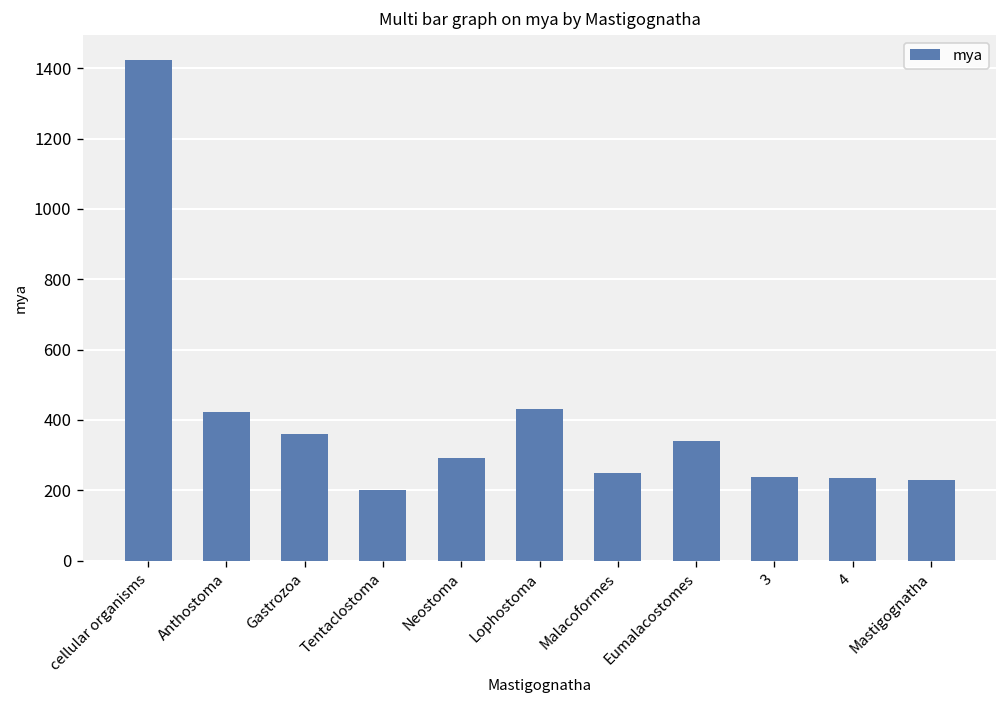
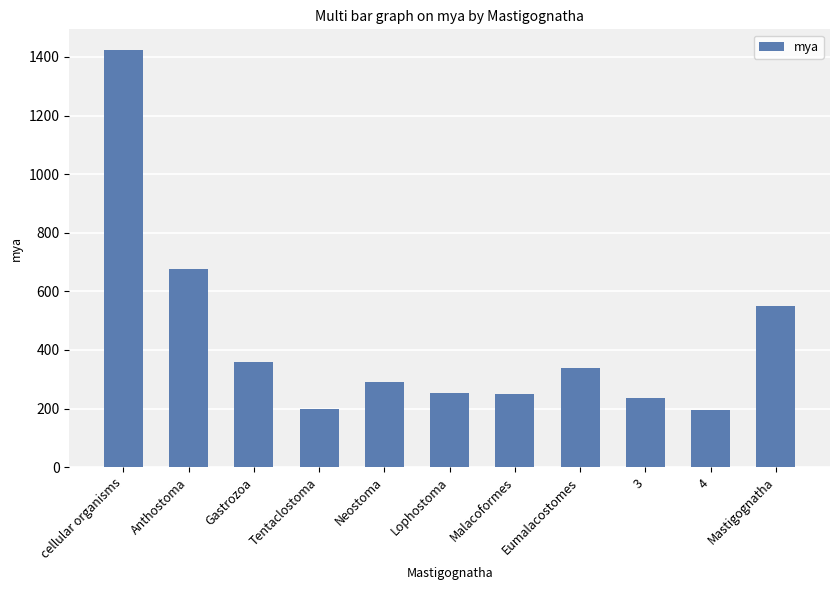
Anthostoma: 420 -> 680
Lophostoma: 430 -> 250
4: 230 -> 190
Mastigognatha: 230 -> 550
